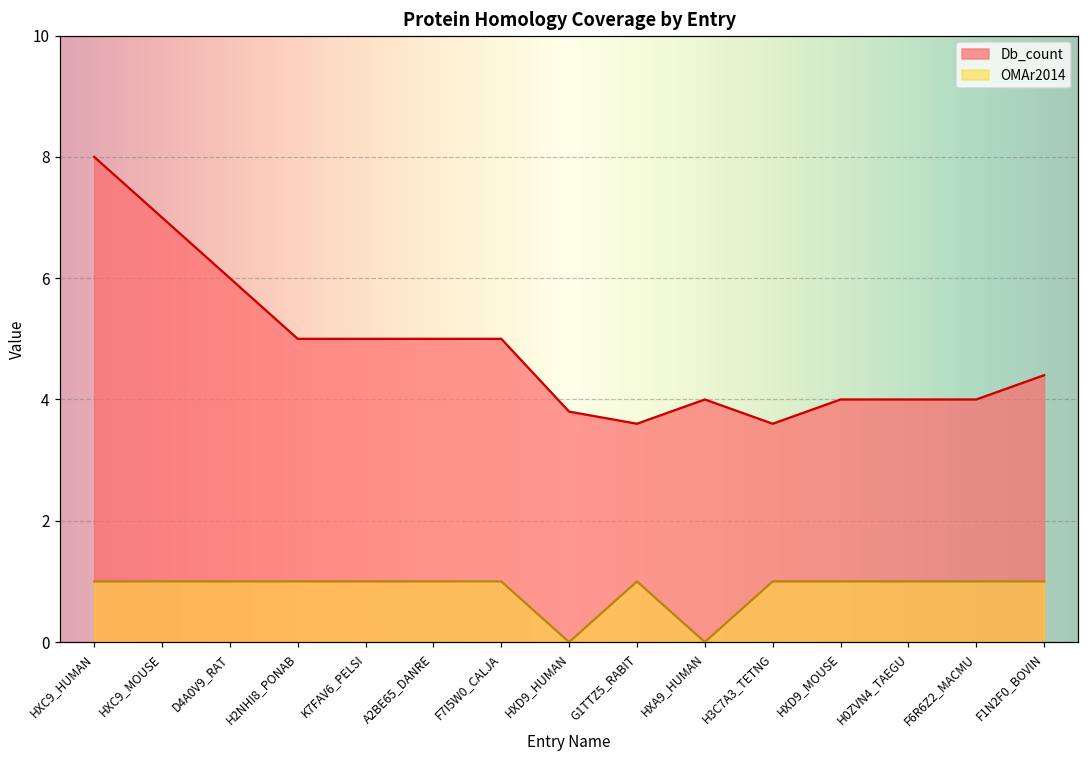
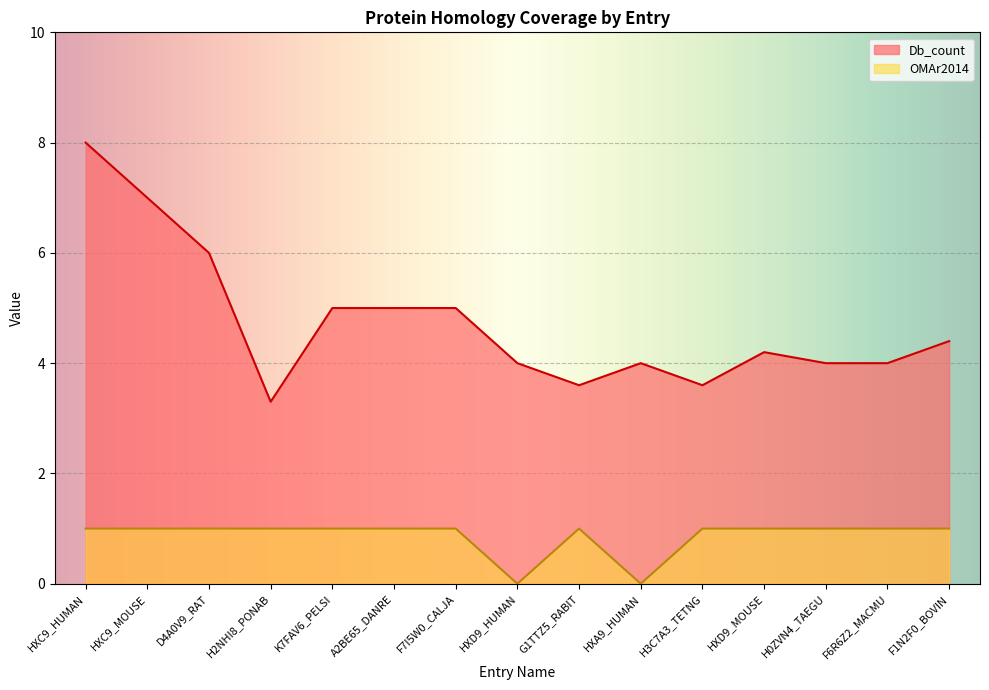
Db_count, H2NHI8_PONAB: 5.0 -> 3.3
Db_count, HXD9_HUMAN: 3.8 -> 4.0
Db_count, HXD9_MOUSE: 4.0 -> 4.2
